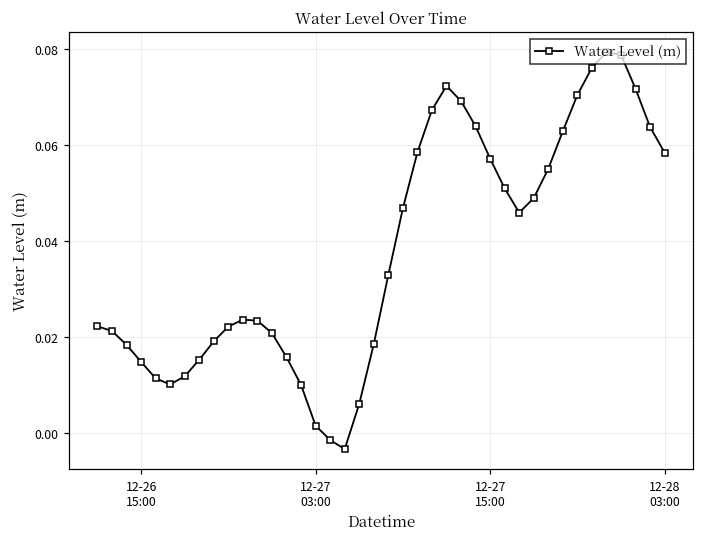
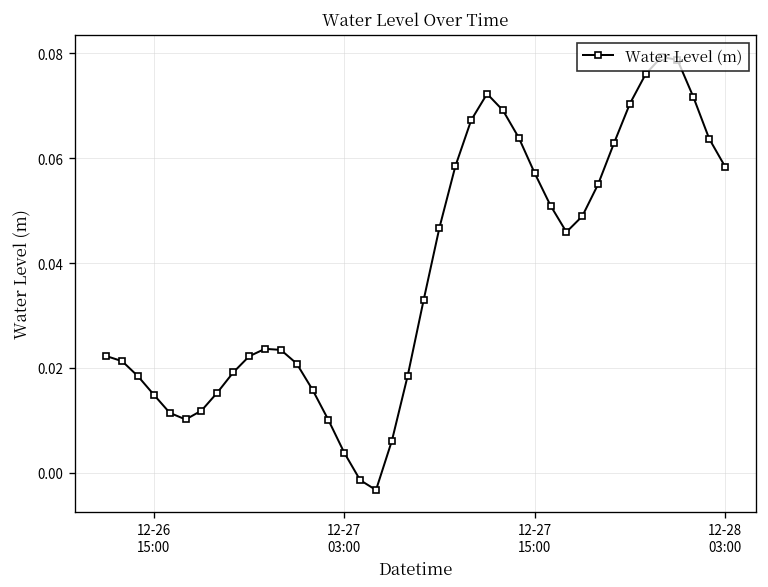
12-27 03:00: 0.002 -> 0.004
